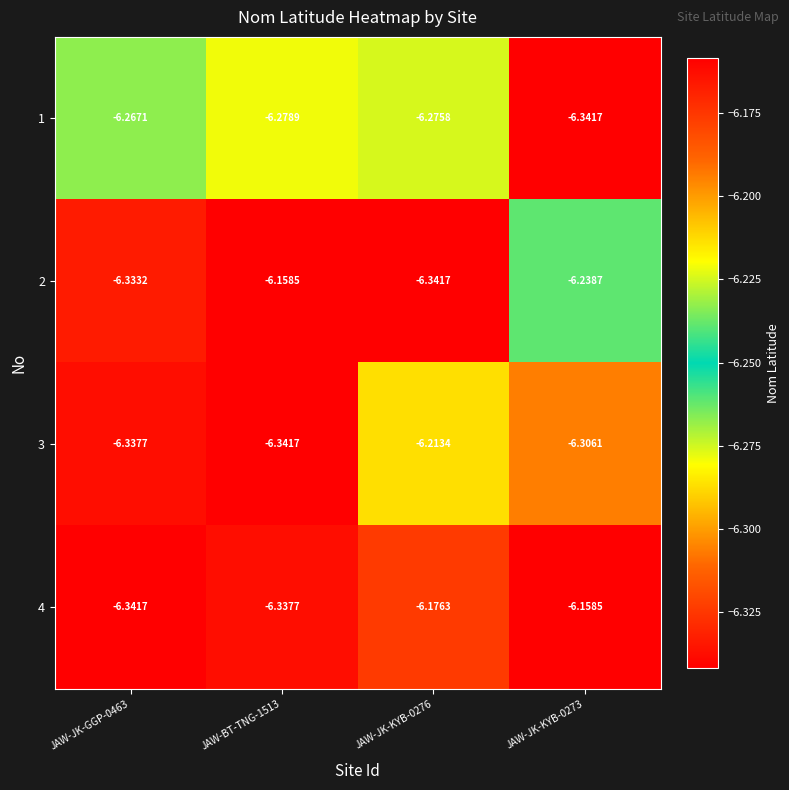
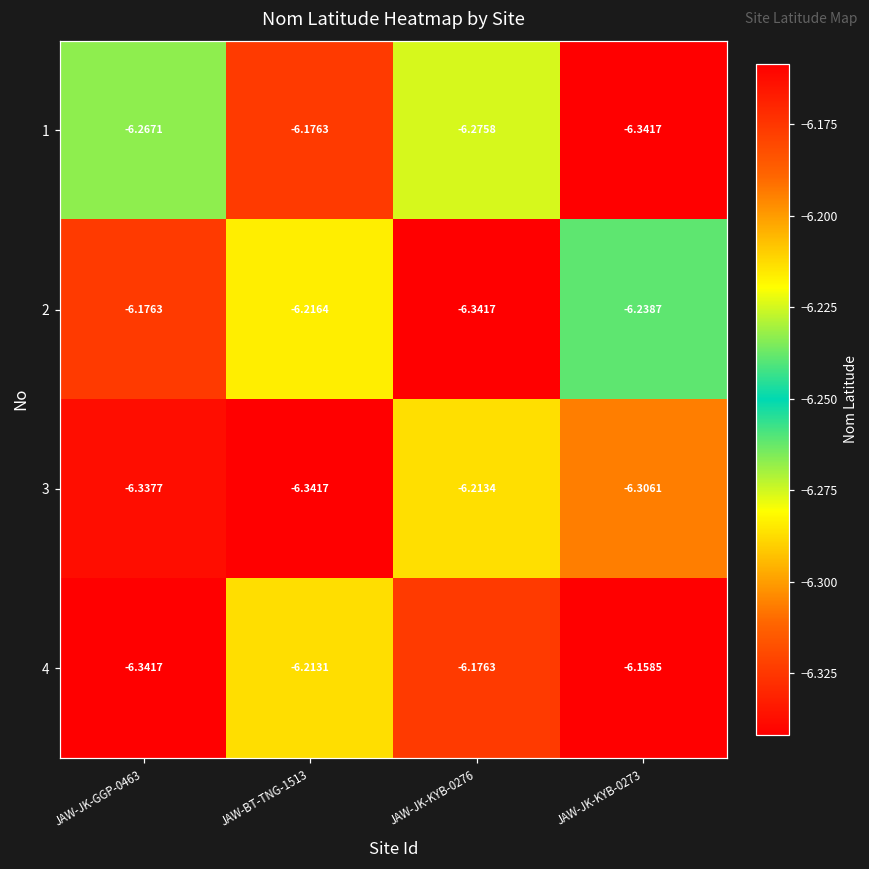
1, JAW-BT-TNG-1513: -6.2789 -> -6.1763
2, JAW-JK-GGP-0463: -6.3332 -> -6.1763
2, JAW-BT-TNG-1513: -6.1585 -> -6.2164
4, JAW-BT-TNG-1513: -6.3377 -> -6.2131
